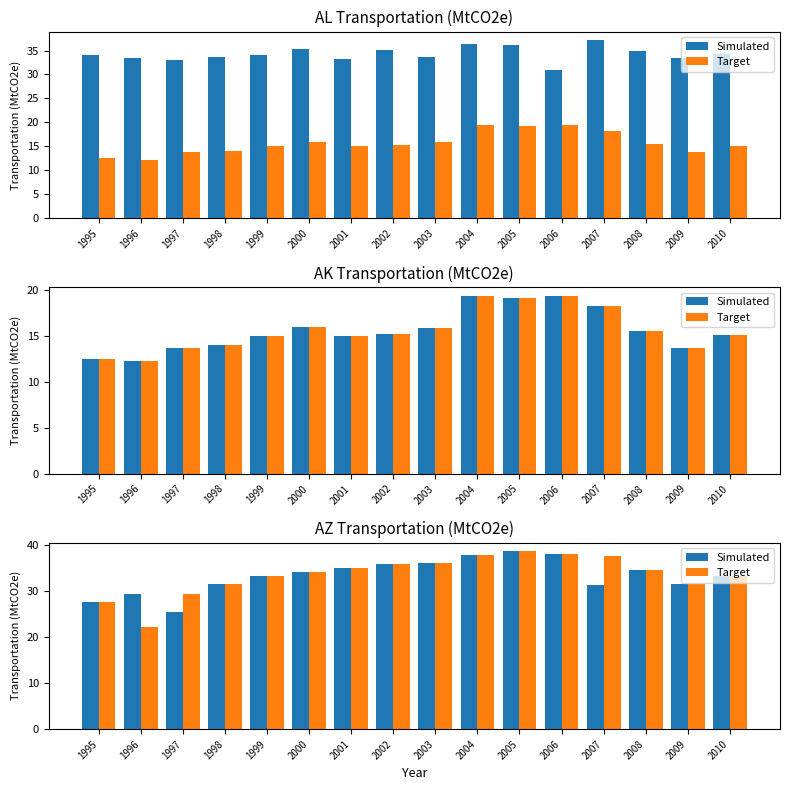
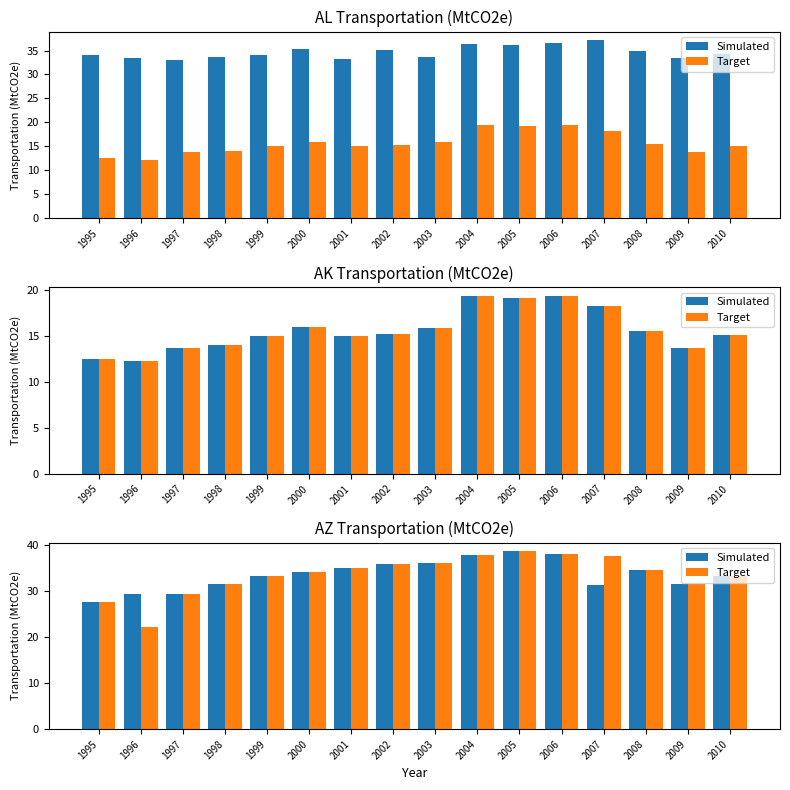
AL Transportation (MtCO2e), Simulated, 2006: 31 -> 37
AZ Transportation (MtCO2e), Simulated, 1997: 26 -> 29
